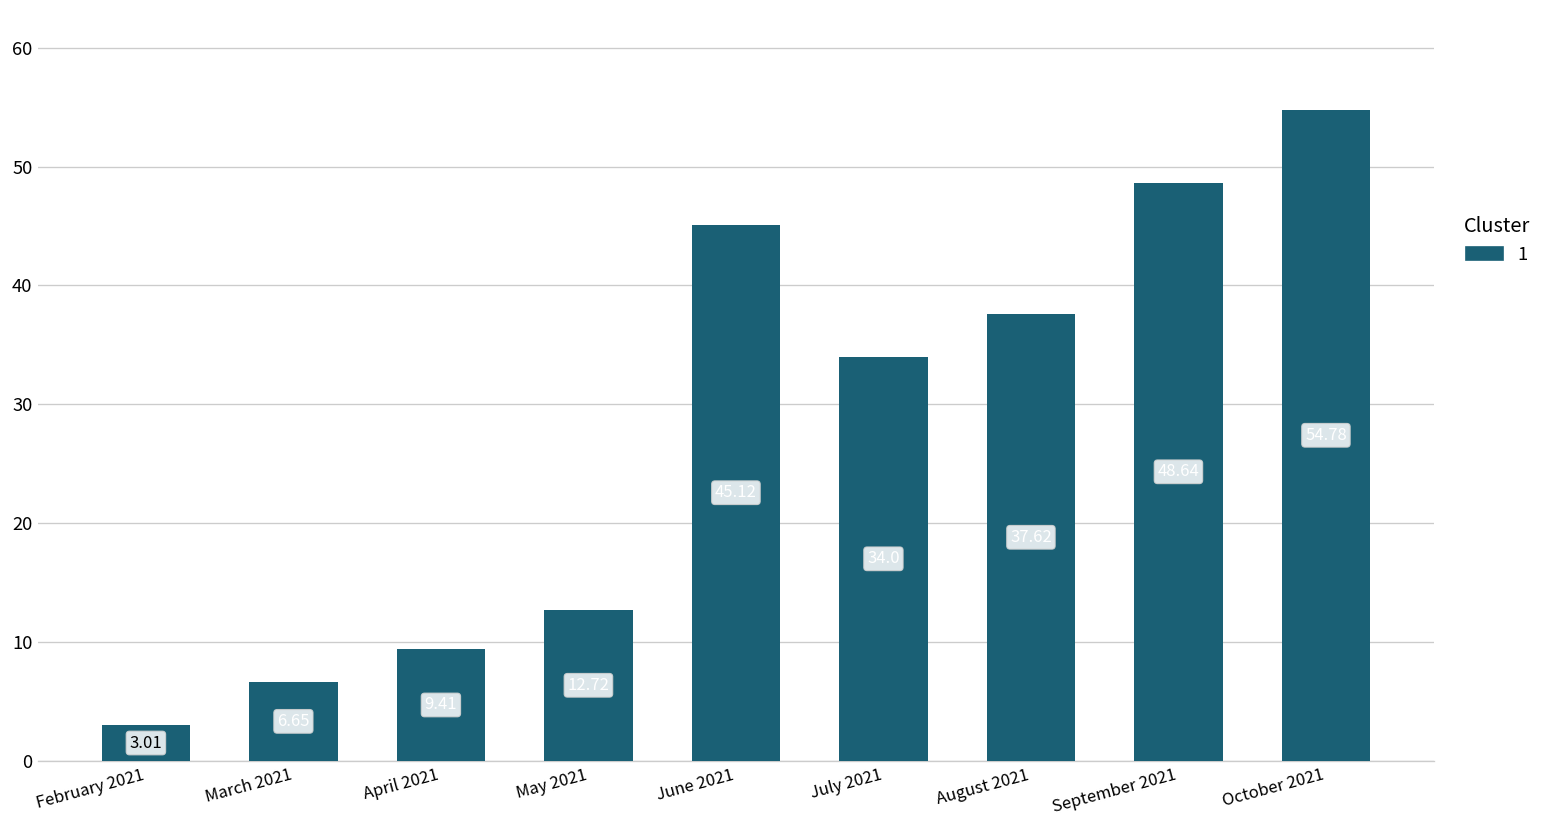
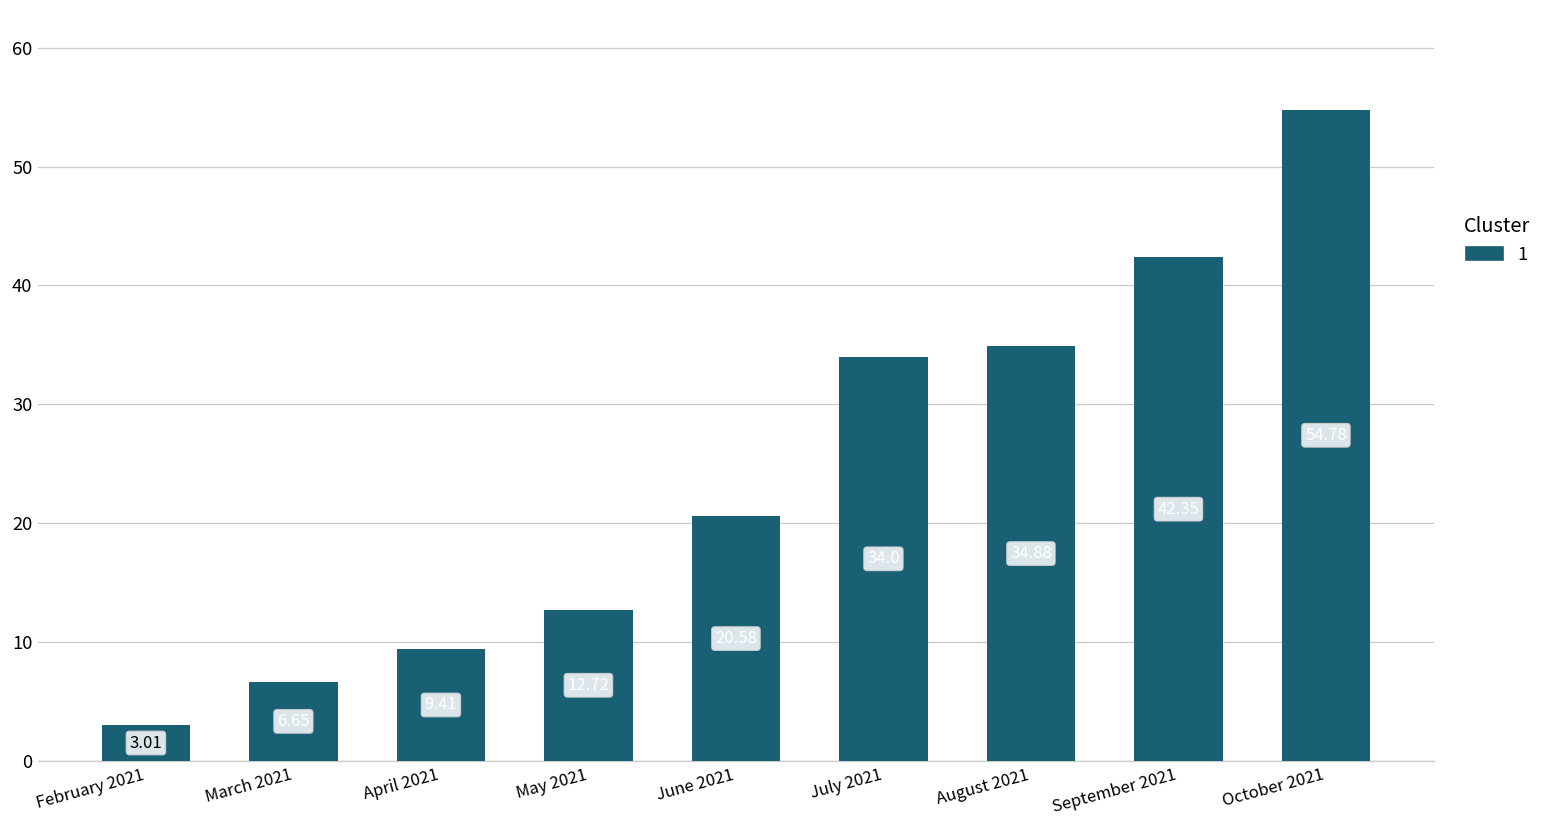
June 2021: 45 -> 21
August 2021: 38 -> 35
September 2021: 49 -> 42
